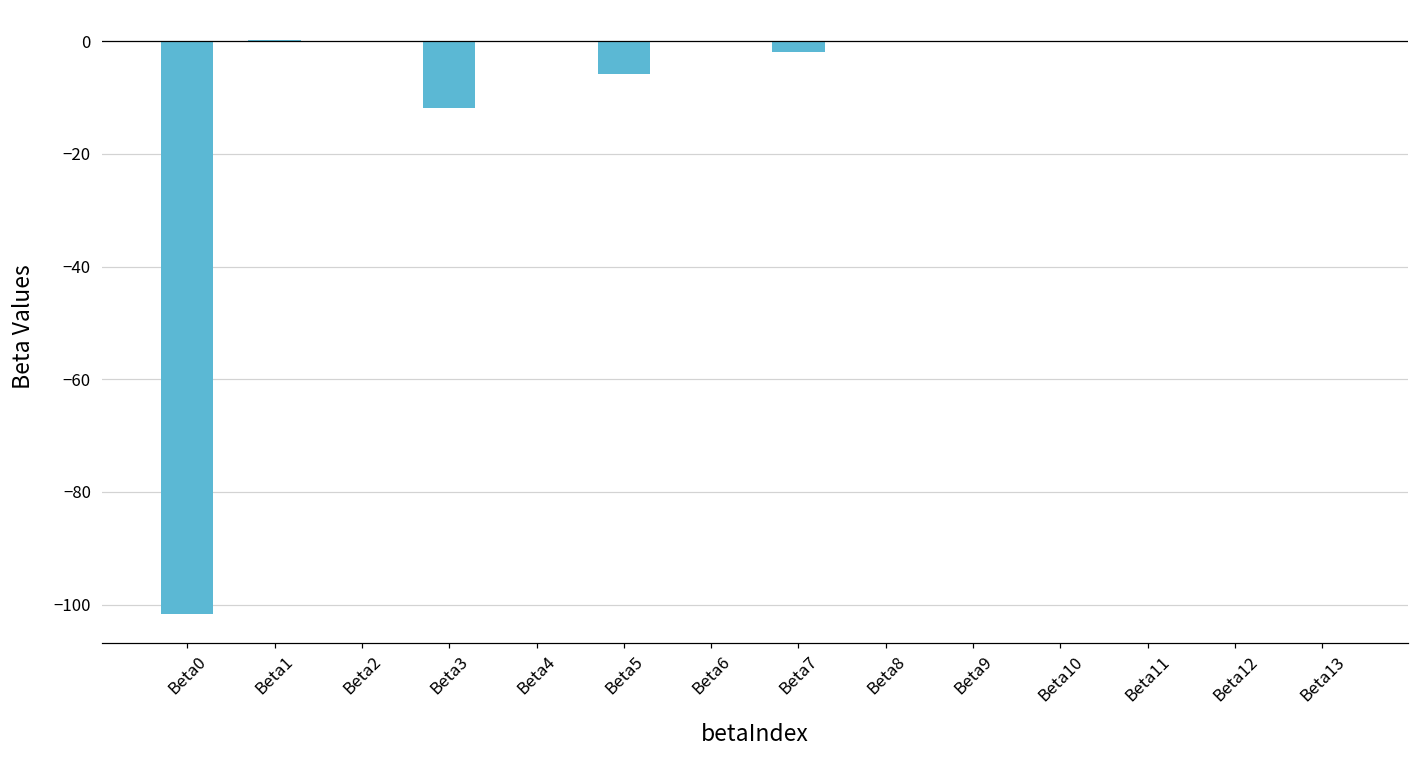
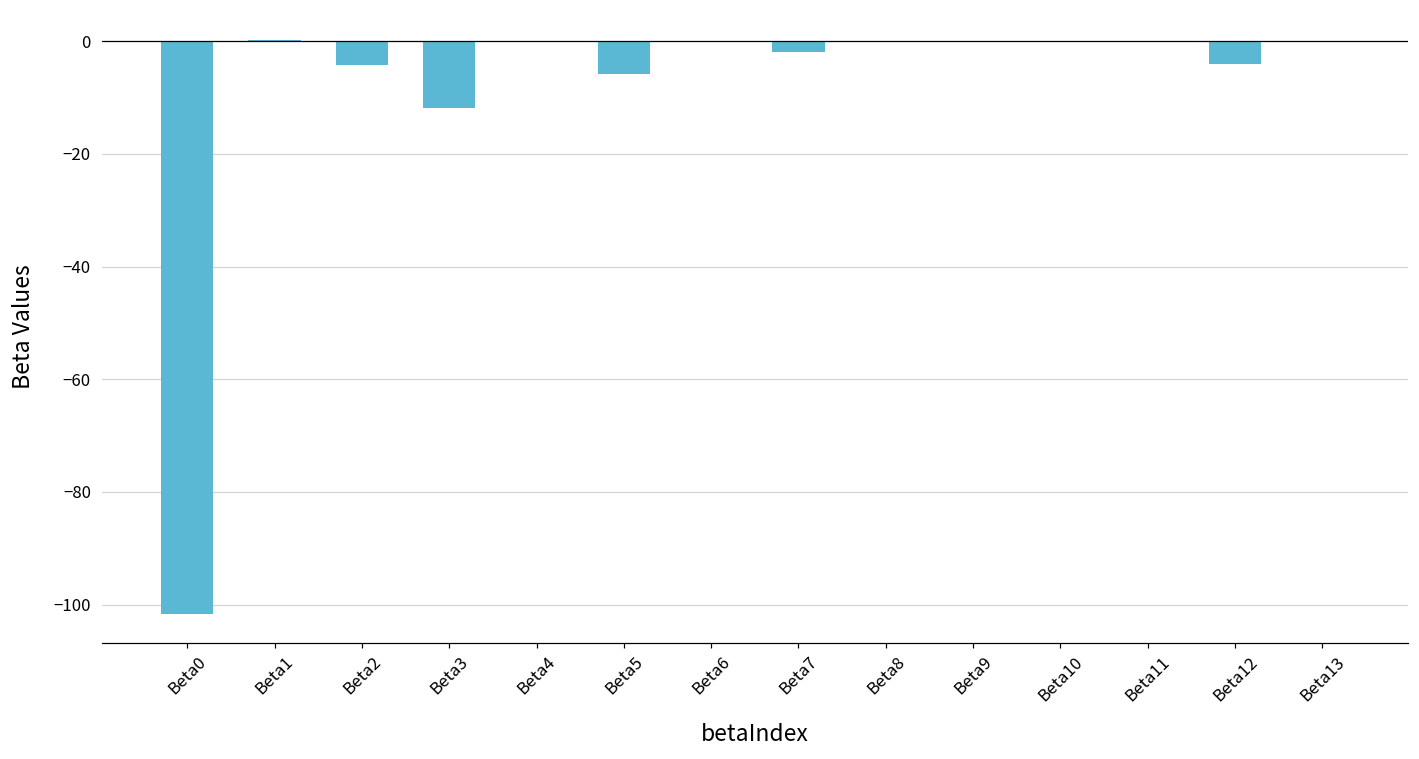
Beta2: 0 -> -4
Beta12: 0 -> -4
